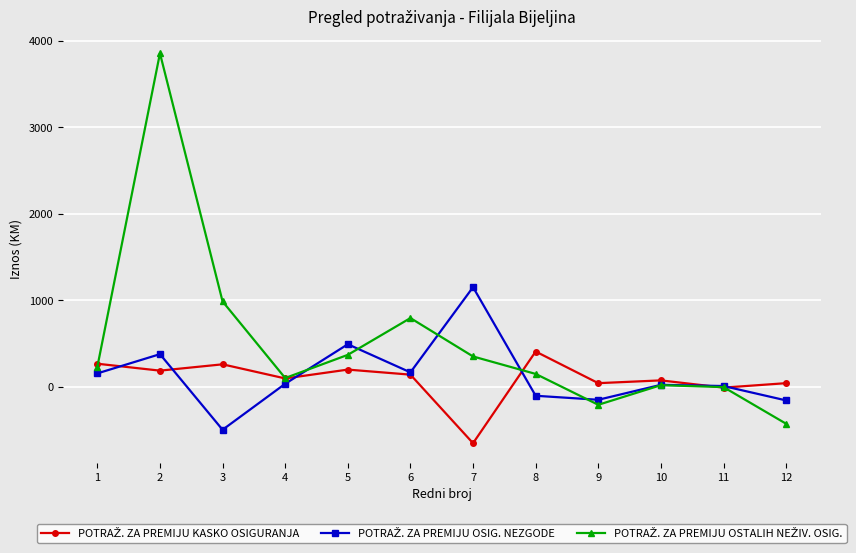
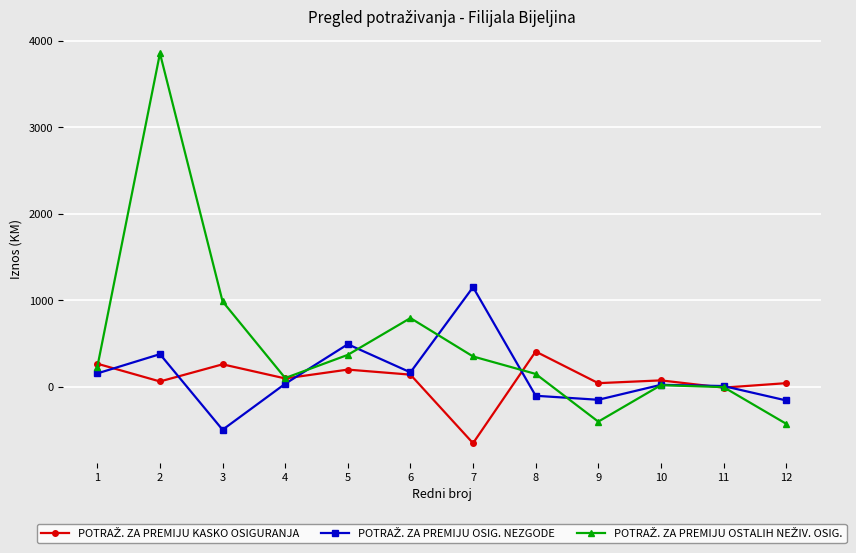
POTRAŽ. ZA PREMIJU KASKO OSIGURANJA, 2: 200 -> 100
POTRAŽ. ZA PREMIJU OSTALIH NEŽIV. OSIG., 9: -200 -> -400
